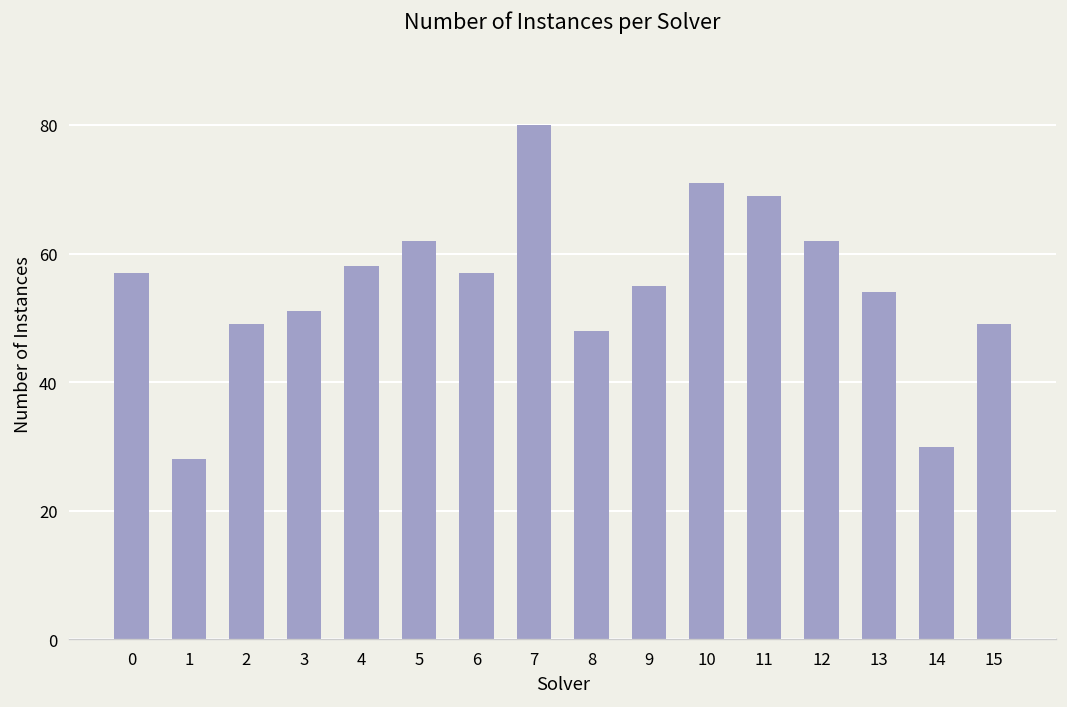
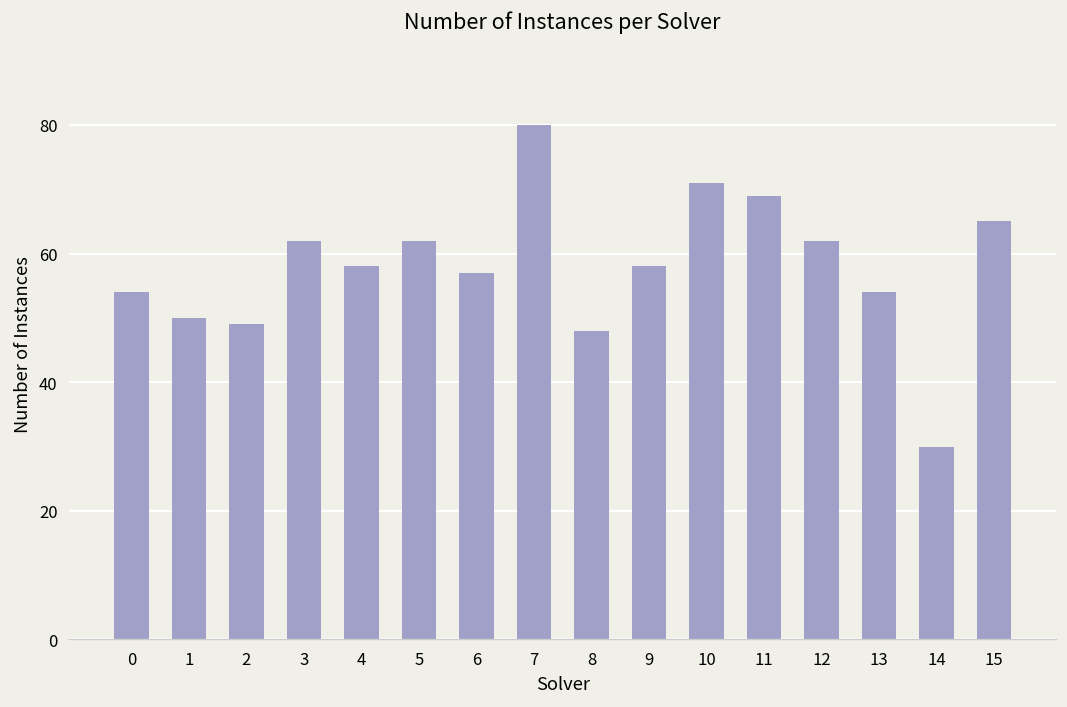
0: 57 -> 54
1: 28 -> 50
3: 51 -> 62
9: 55 -> 58
15: 49 -> 65
